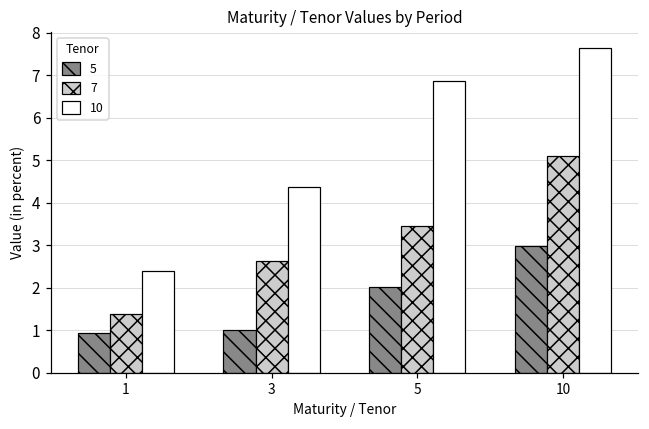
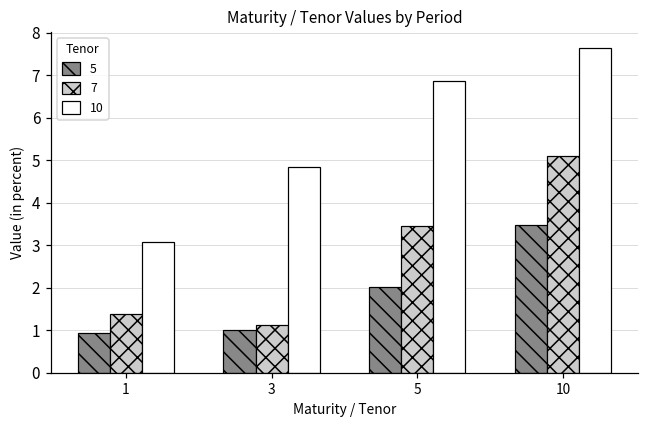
10, 1: 2.4 -> 3.1
7, 3: 2.6 -> 1.1
10, 3: 4.4 -> 4.8
5, 10: 3.0 -> 3.5
